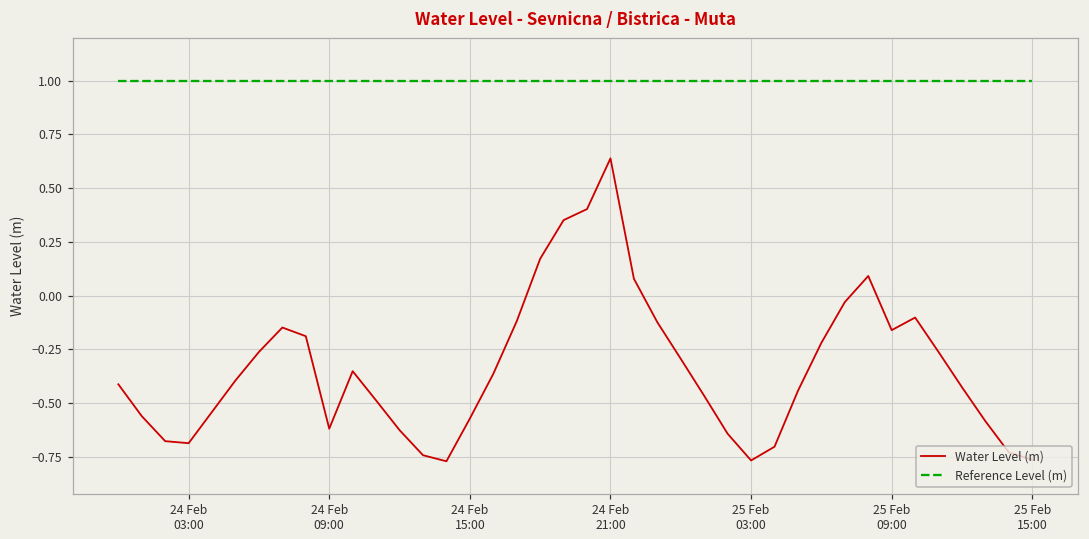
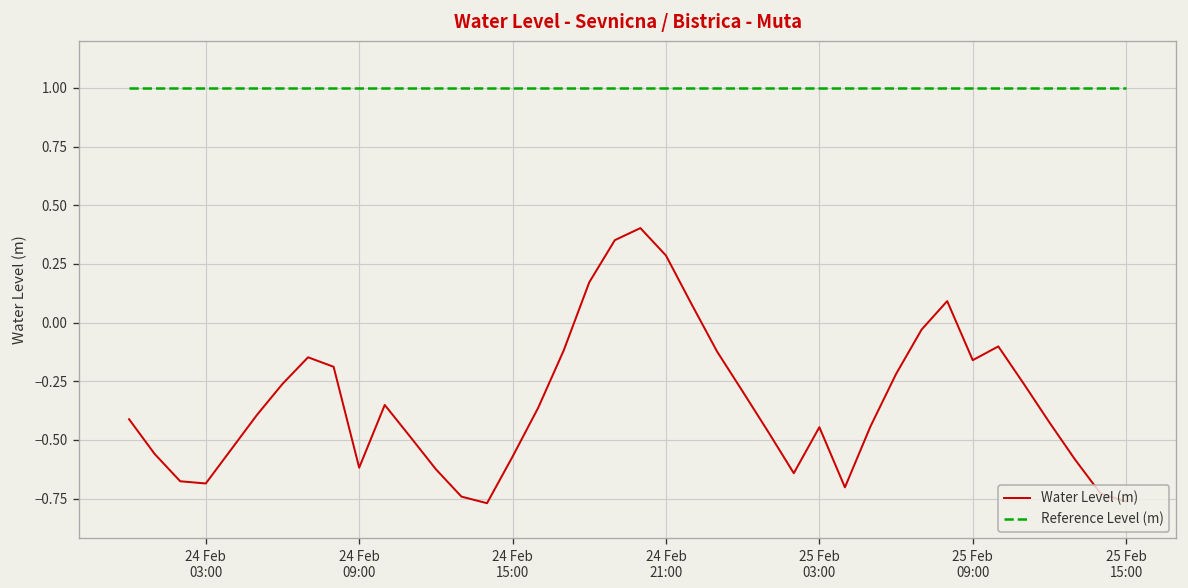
Water Level (m), 24 Feb 21:00: 0.64 -> 0.29
Water Level (m), 25 Feb 03:00: -0.77 -> -0.45
